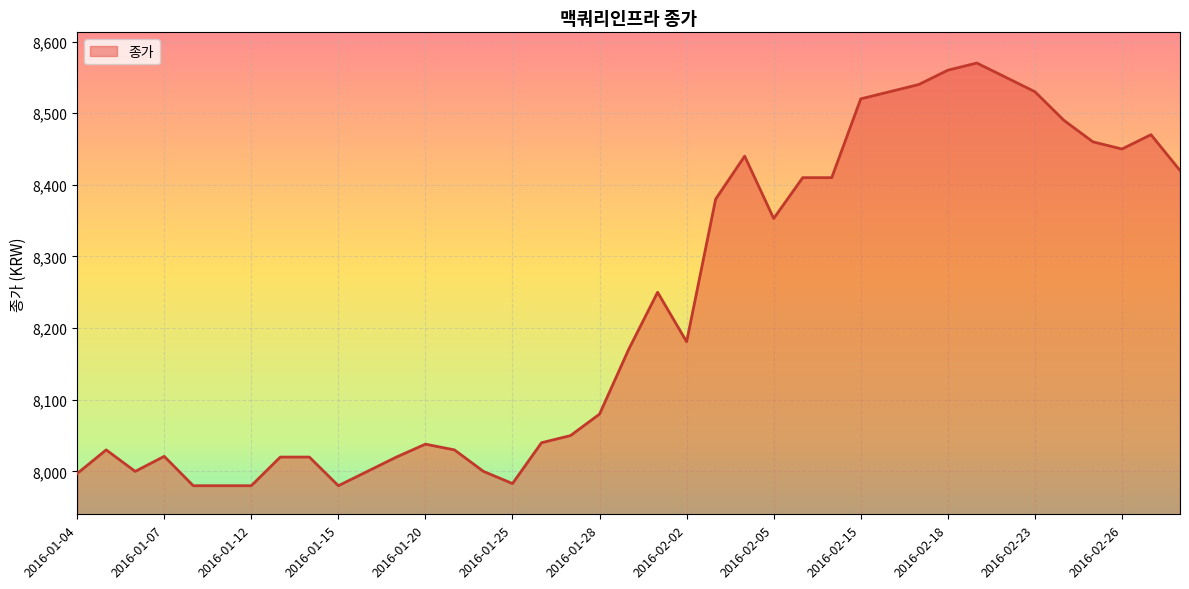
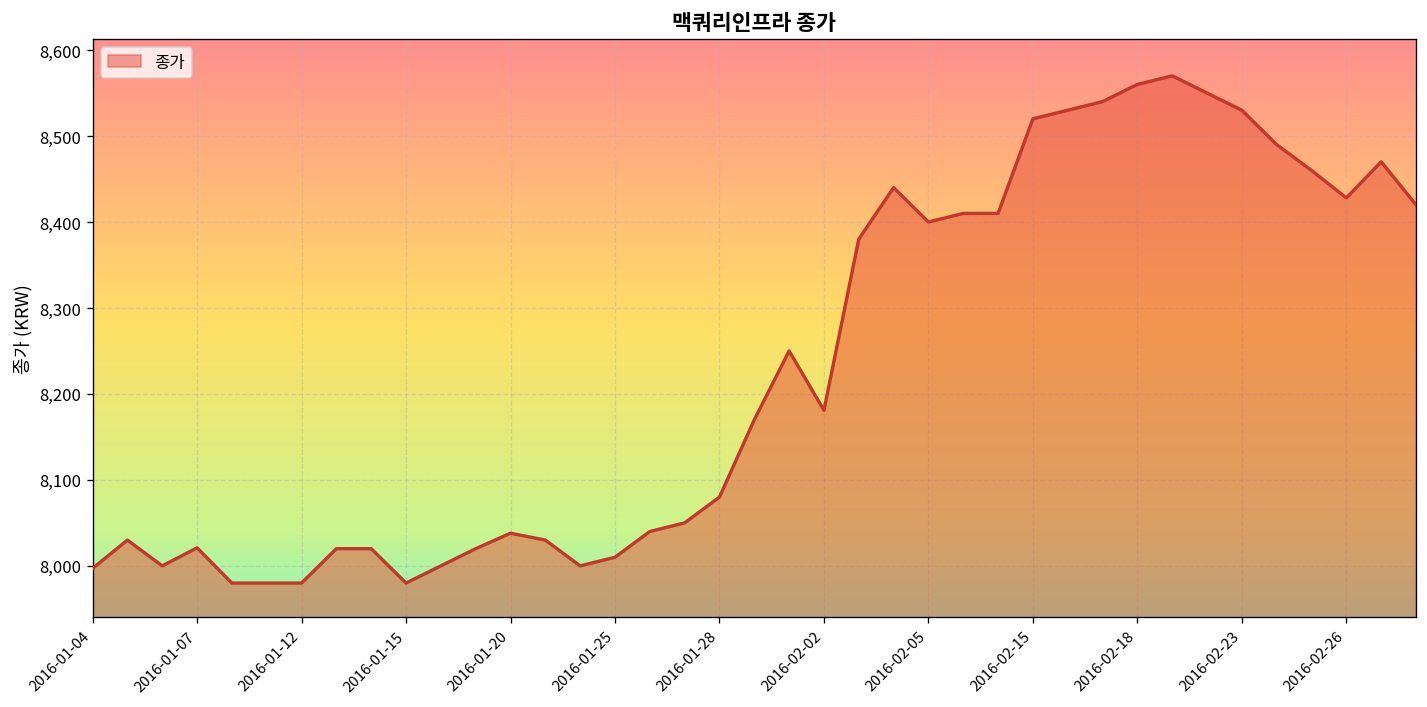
2016-01-25: 7,980 -> 8,010
2016-02-05: 8,350 -> 8,400
2016-02-26: 8,450 -> 8,430
